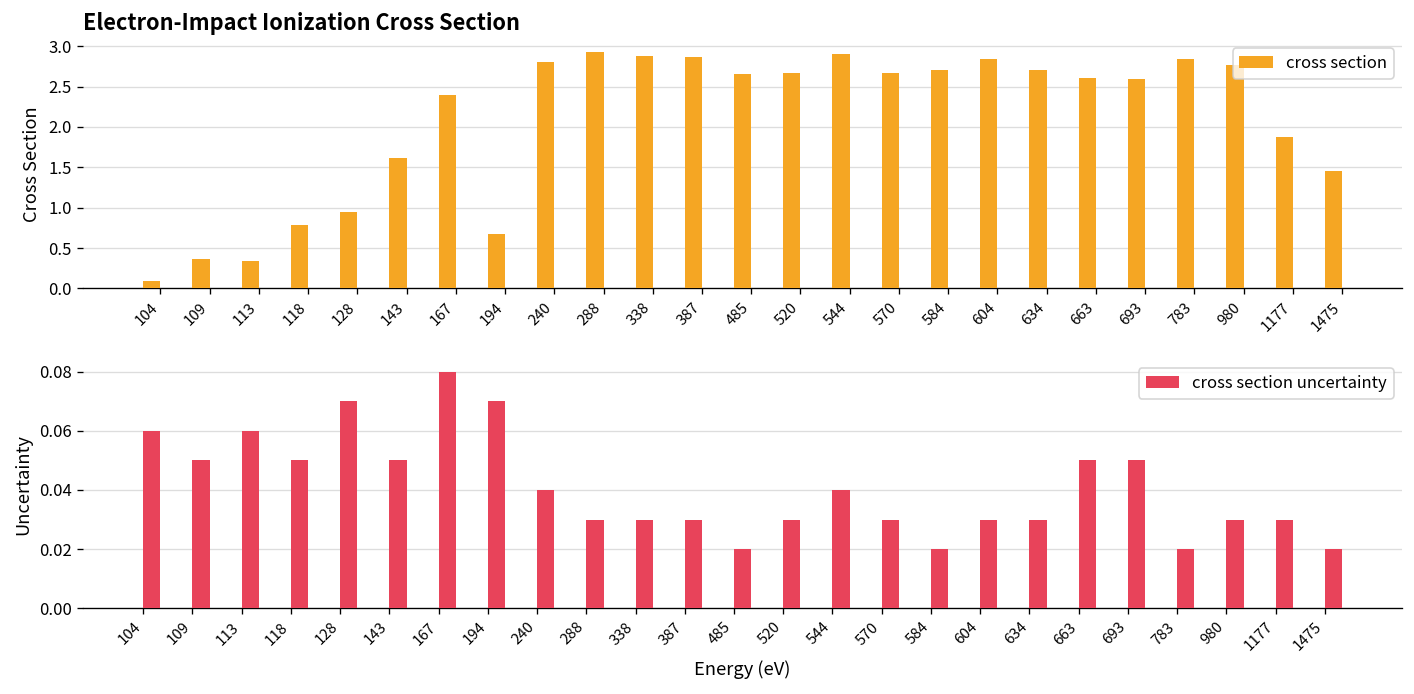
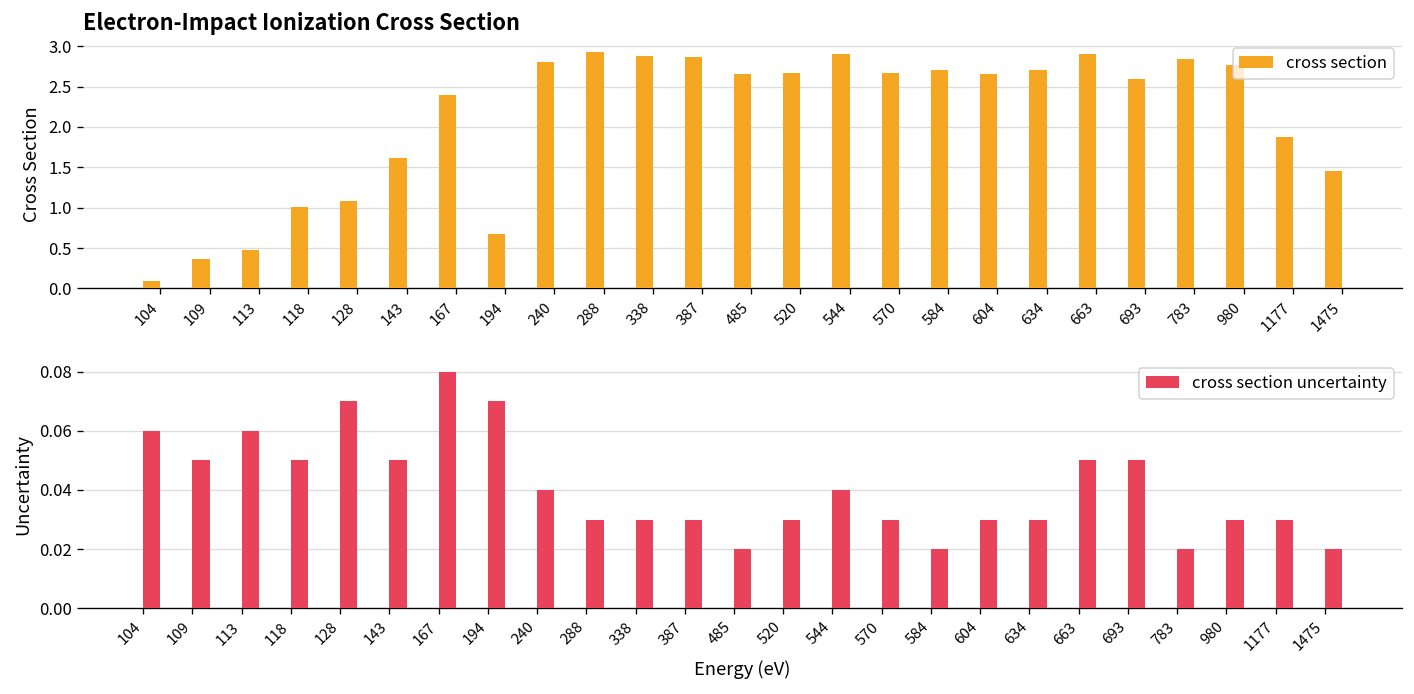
Electron-Impact Ionization Cross Section, 113: 0.3 -> 0.5
Electron-Impact Ionization Cross Section, 118: 0.8 -> 1.0
Electron-Impact Ionization Cross Section, 128: 1.0 -> 1.1
Electron-Impact Ionization Cross Section, 604: 2.8 -> 2.7
Electron-Impact Ionization Cross Section, 663: 2.6 -> 2.9
